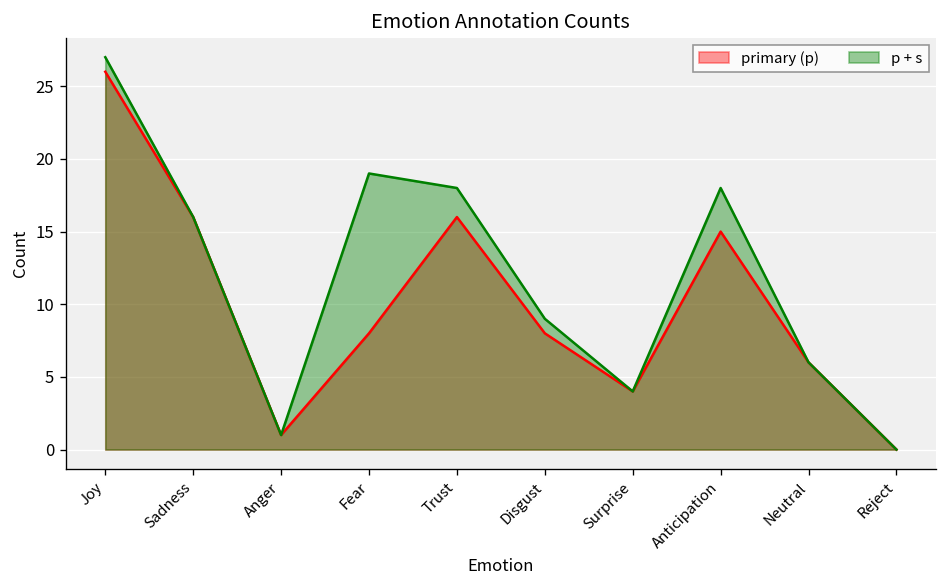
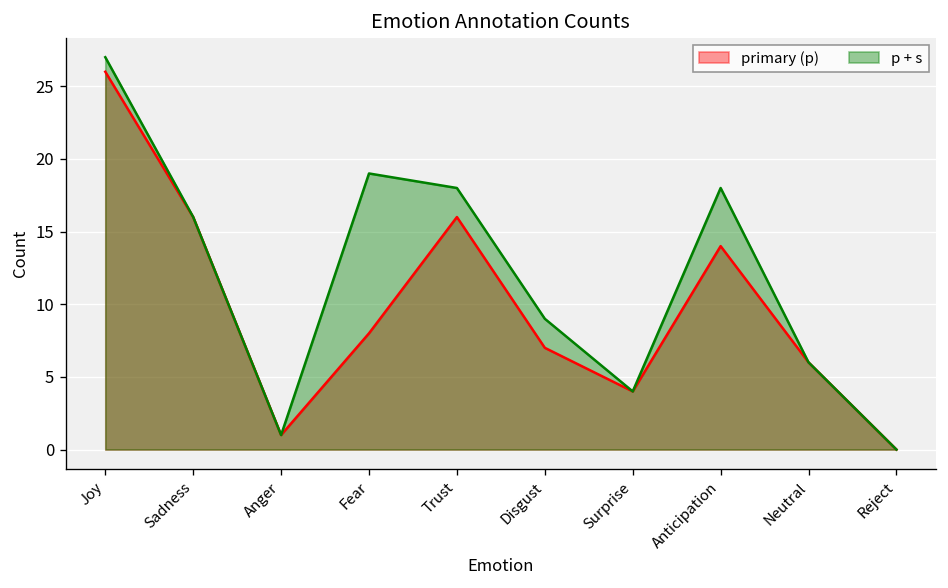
primary (p), Disgust: 8 -> 7
primary (p), Anticipation: 15 -> 14
